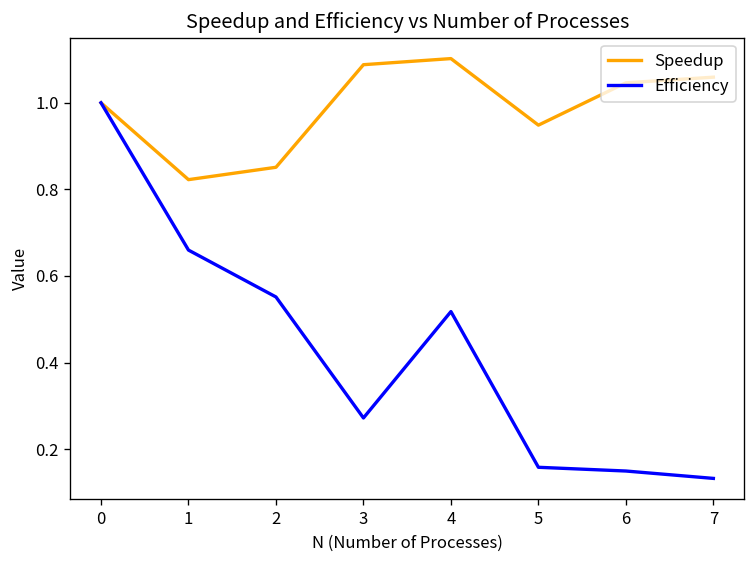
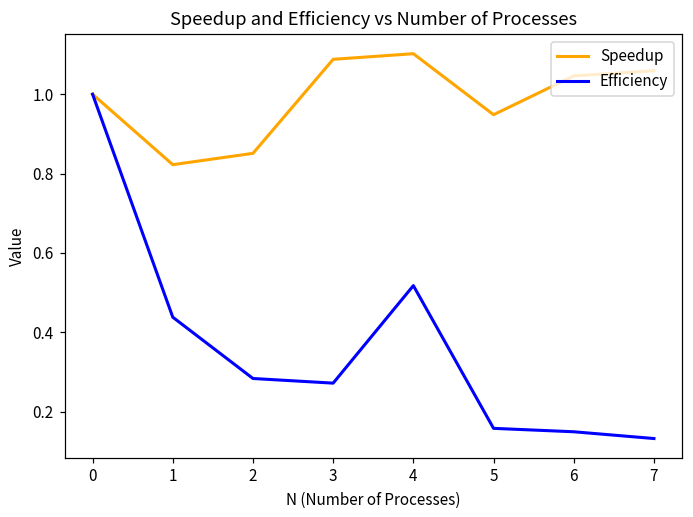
Efficiency, 1: 0.66 -> 0.44
Efficiency, 2: 0.55 -> 0.28
